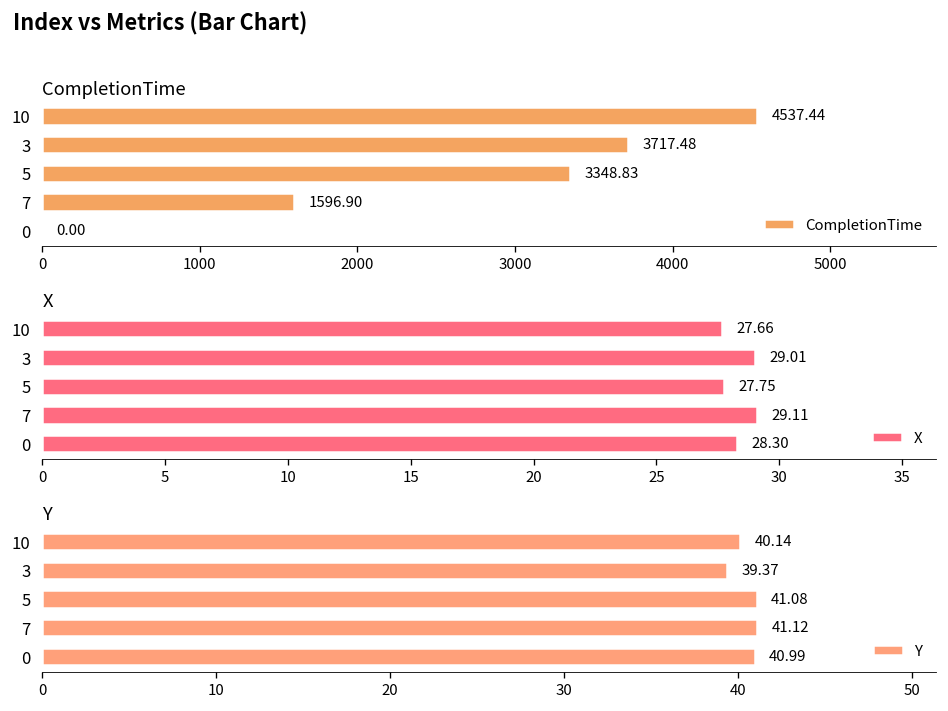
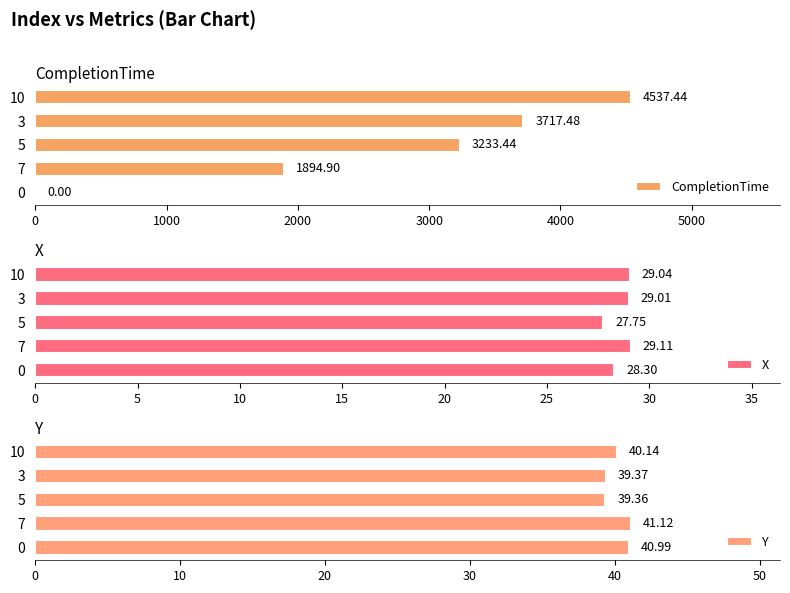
CompletionTime, 5: 3348.83 -> 3233.44
CompletionTime, 7: 1596.90 -> 1894.90
X, 10: 27.66 -> 29.04
Y, 5: 41.08 -> 39.36
